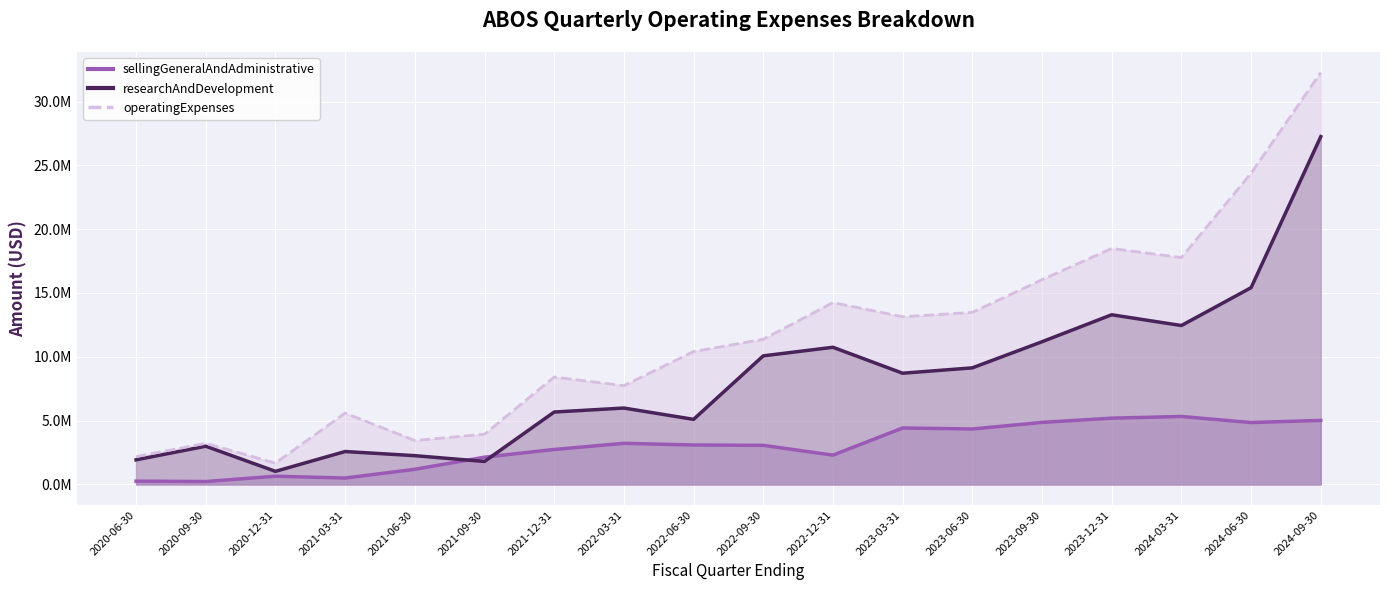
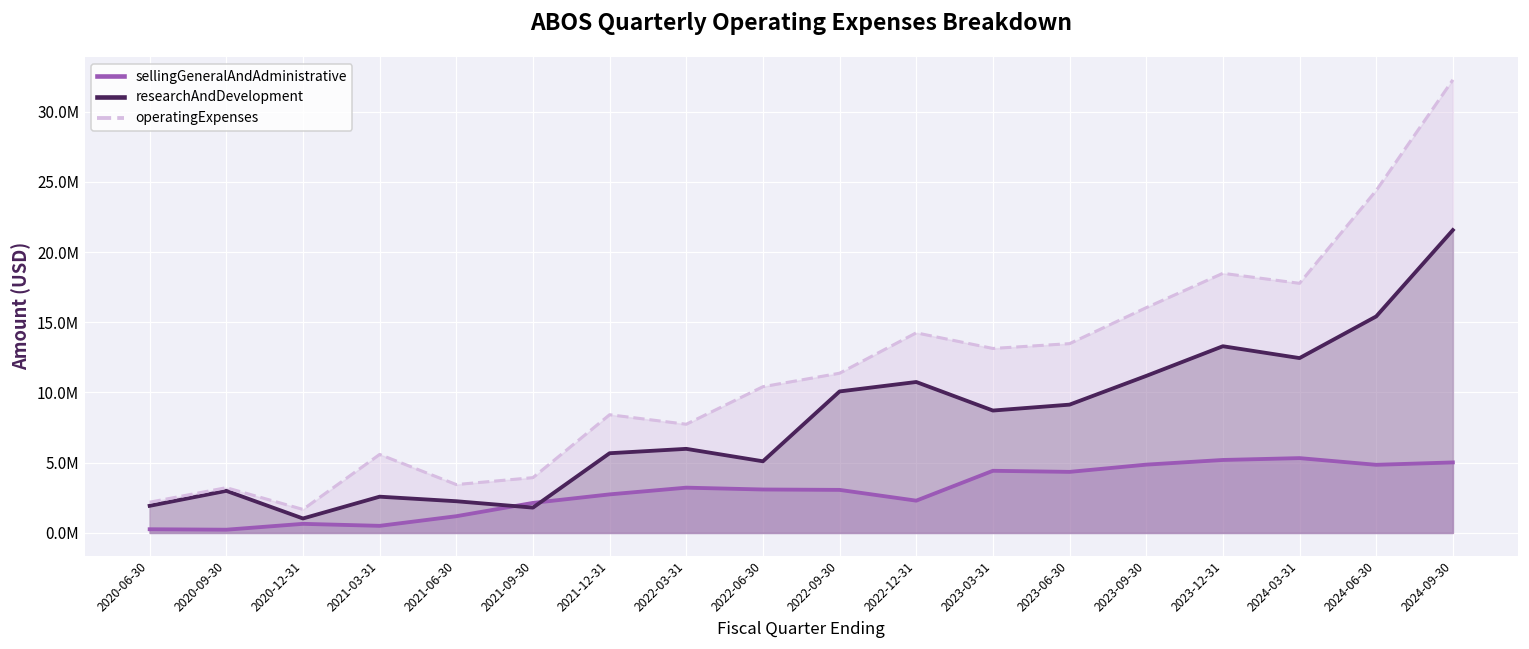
researchAndDevelopment, 2024-09-30: 27200000 -> 21600000
